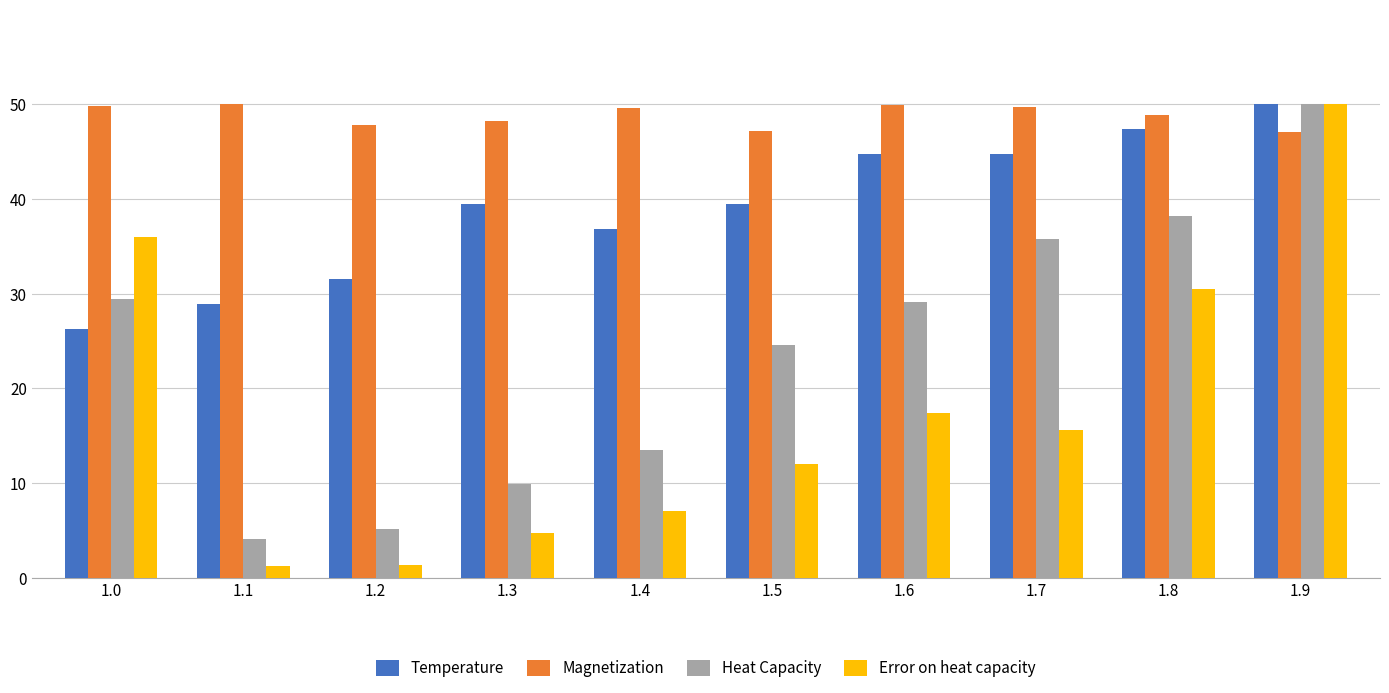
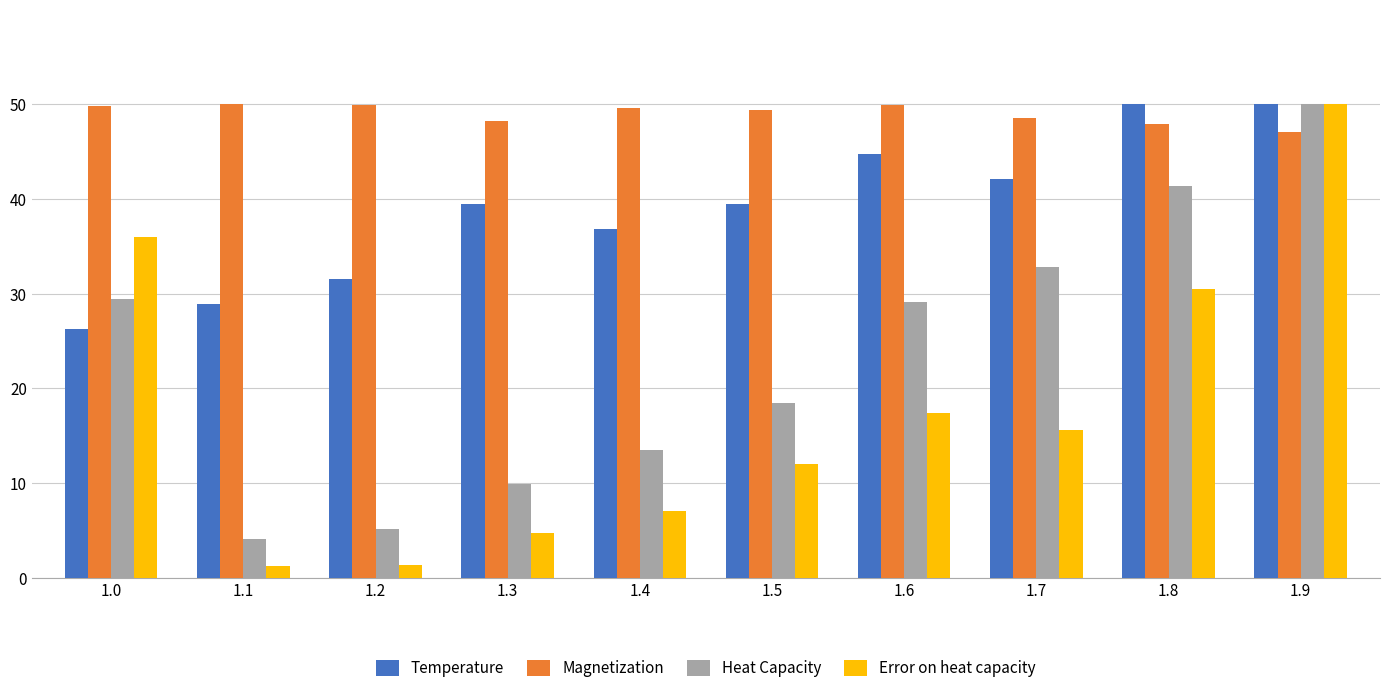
Magnetization, 1.2: 48 -> 50
Magnetization, 1.5: 47 -> 49
Heat Capacity, 1.5: 25 -> 18
Temperature, 1.7: 45 -> 42
Magnetization, 1.7: 50 -> 49
Heat Capacity, 1.7: 36 -> 33
Temperature, 1.8: 47 -> 50
Magnetization, 1.8: 49 -> 48
Heat Capacity, 1.8: 38 -> 41
